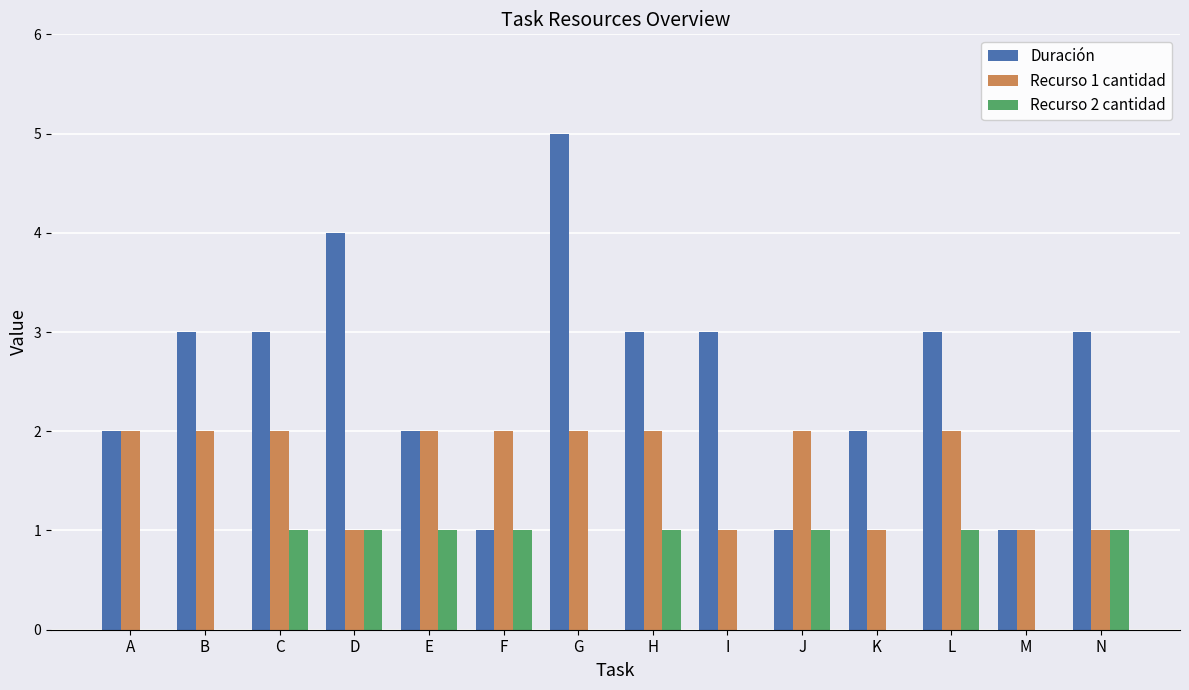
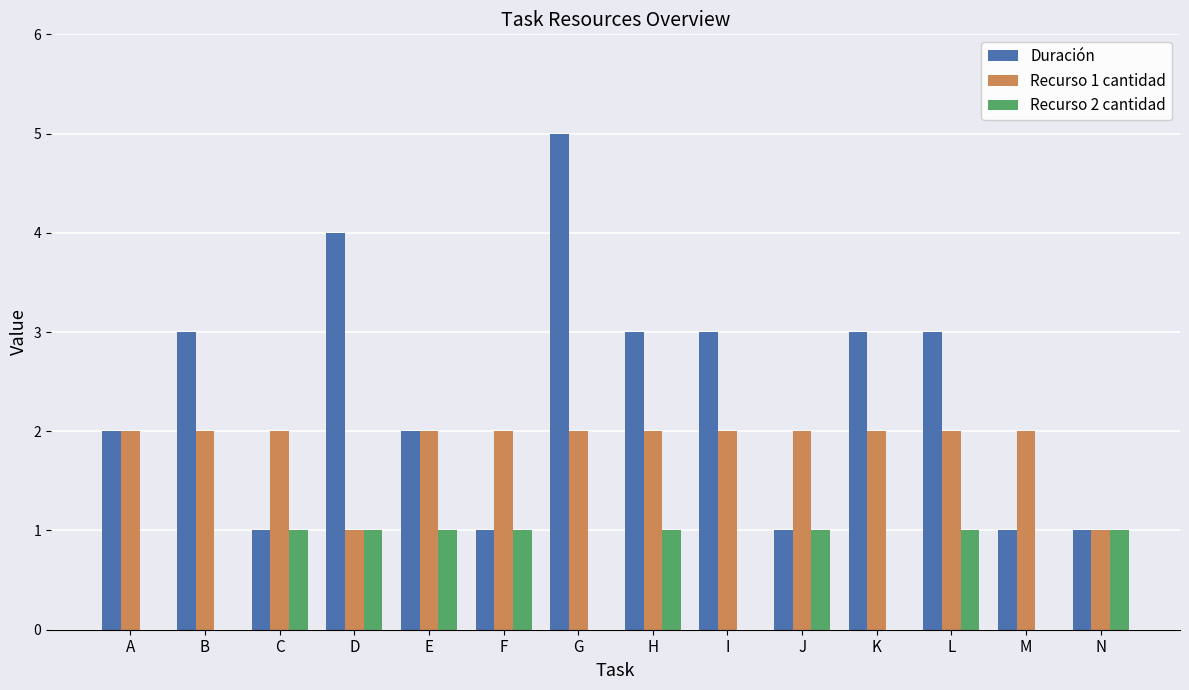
Duración, C: 3 -> 1
Recurso 1 cantidad, I: 1 -> 2
Duración, K: 2 -> 3
Recurso 1 cantidad, K: 1 -> 2
Recurso 1 cantidad, M: 1 -> 2
Duración, N: 3 -> 1
